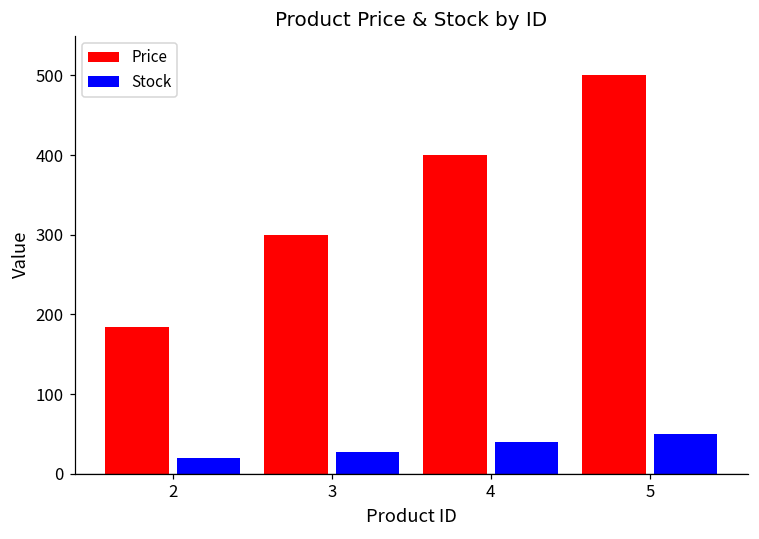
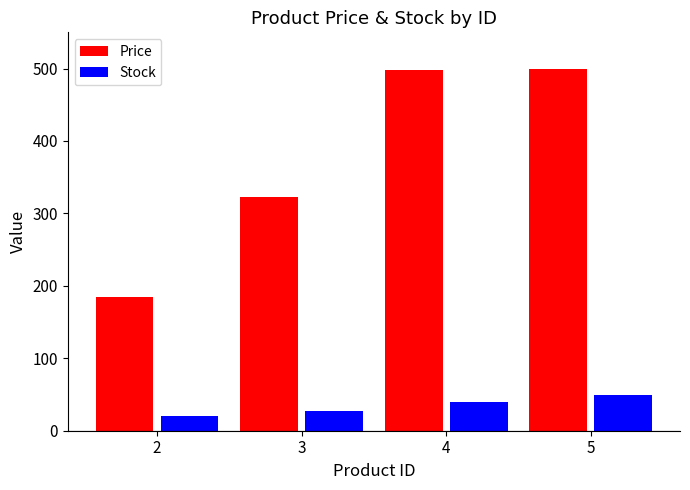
Price, 3: 300 -> 320
Price, 4: 400 -> 500
